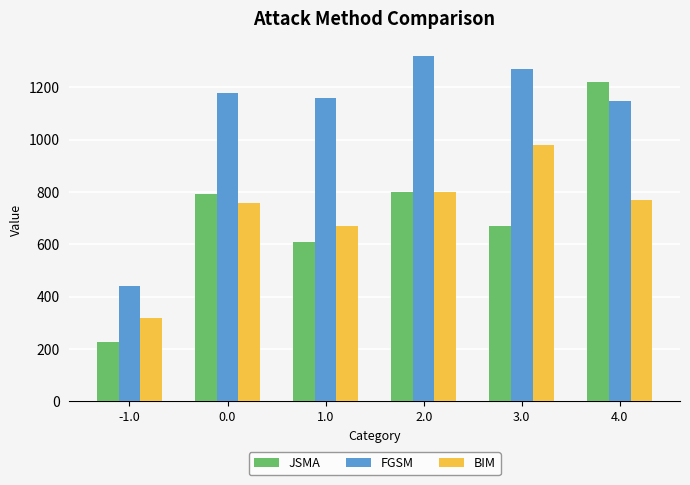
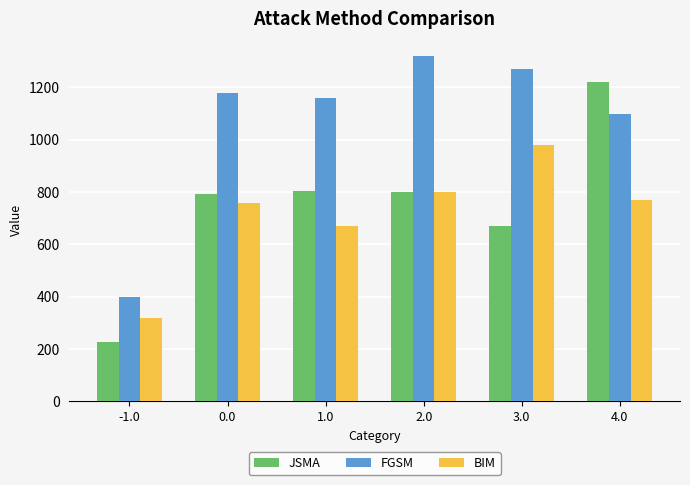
FGSM, -1.0: 440 -> 400
JSMA, 1.0: 610 -> 800
FGSM, 4.0: 1150 -> 1100
